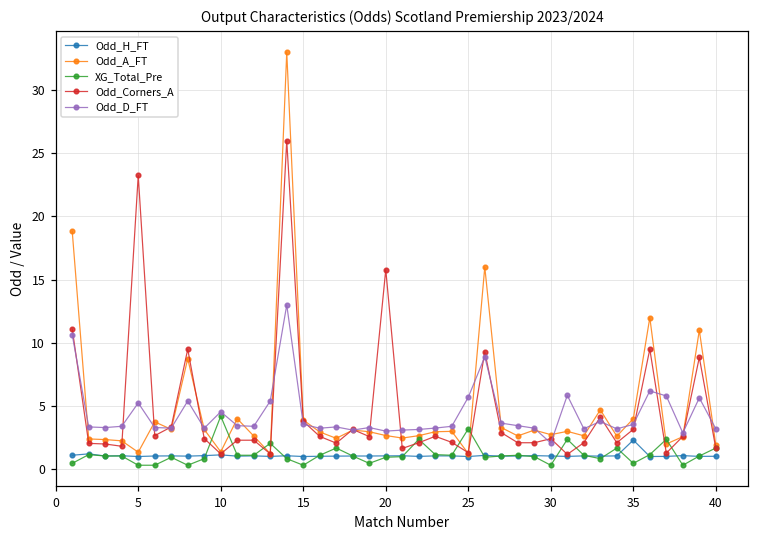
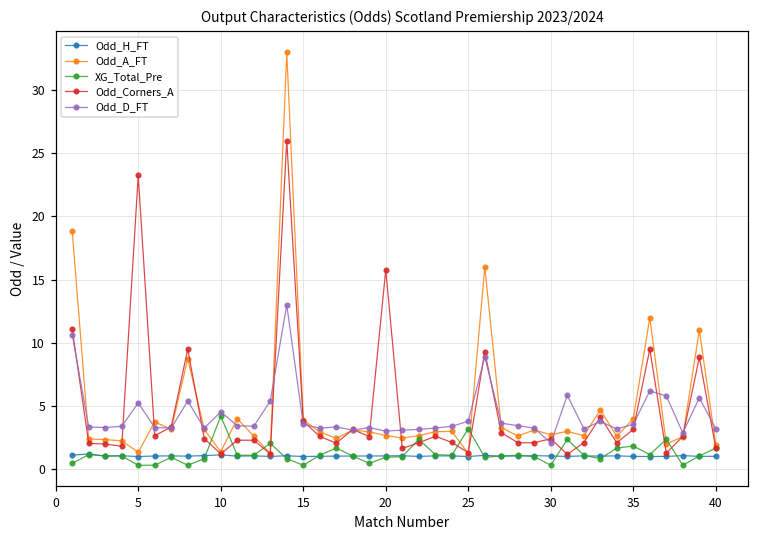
Odd_D_FT, 25: 5.7 -> 3.8
Odd_H_FT, 35: 2.3 -> 1.0
XG_Total_Pre, 35: 0.5 -> 1.8
